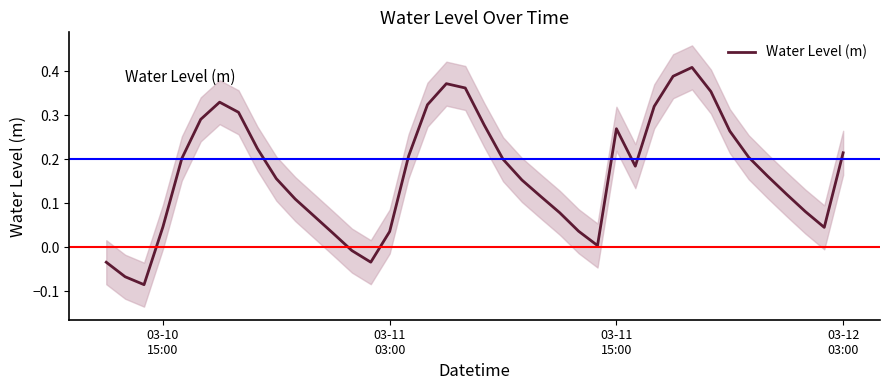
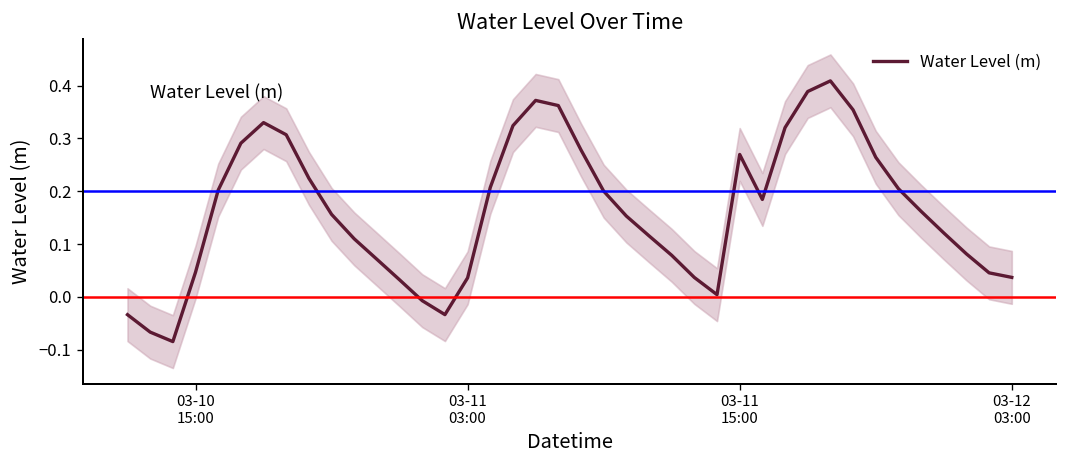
Water Level (m), 03-12 03:00: 0.21 -> 0.04
